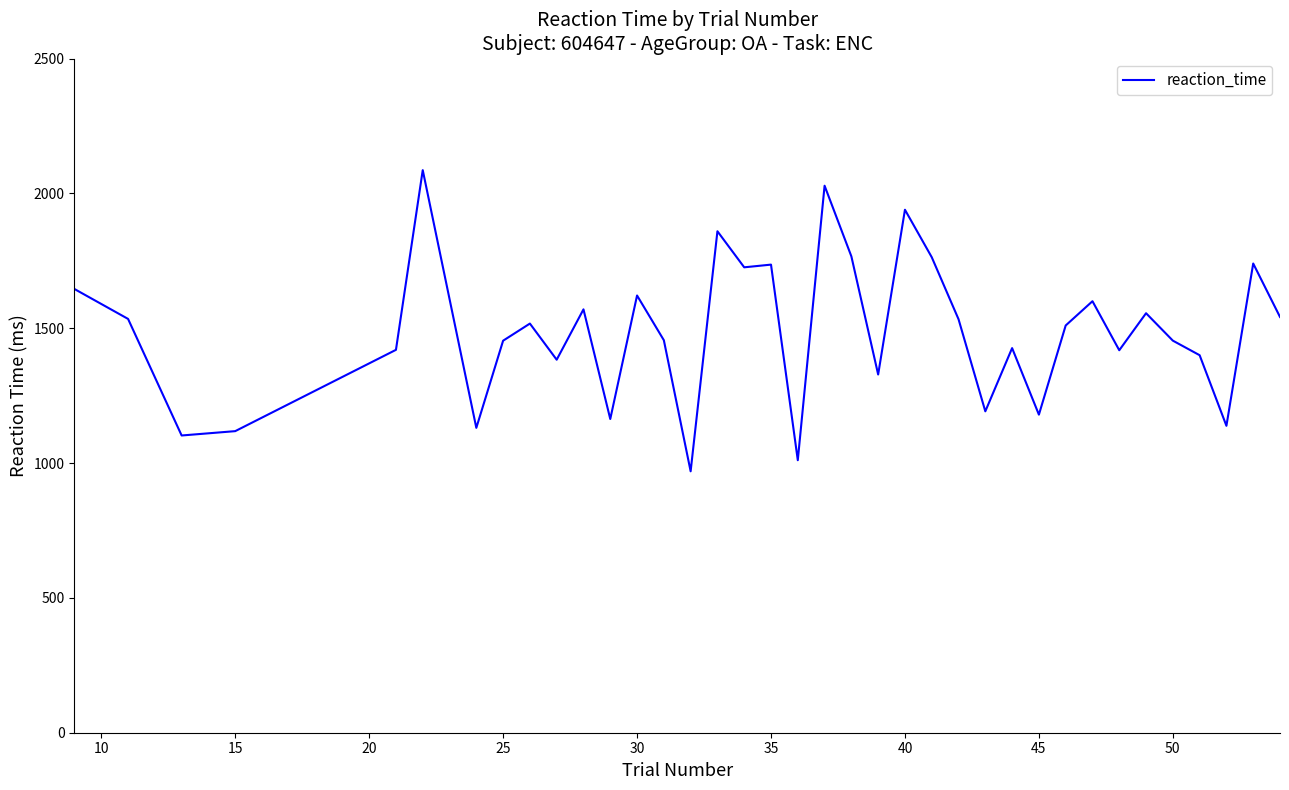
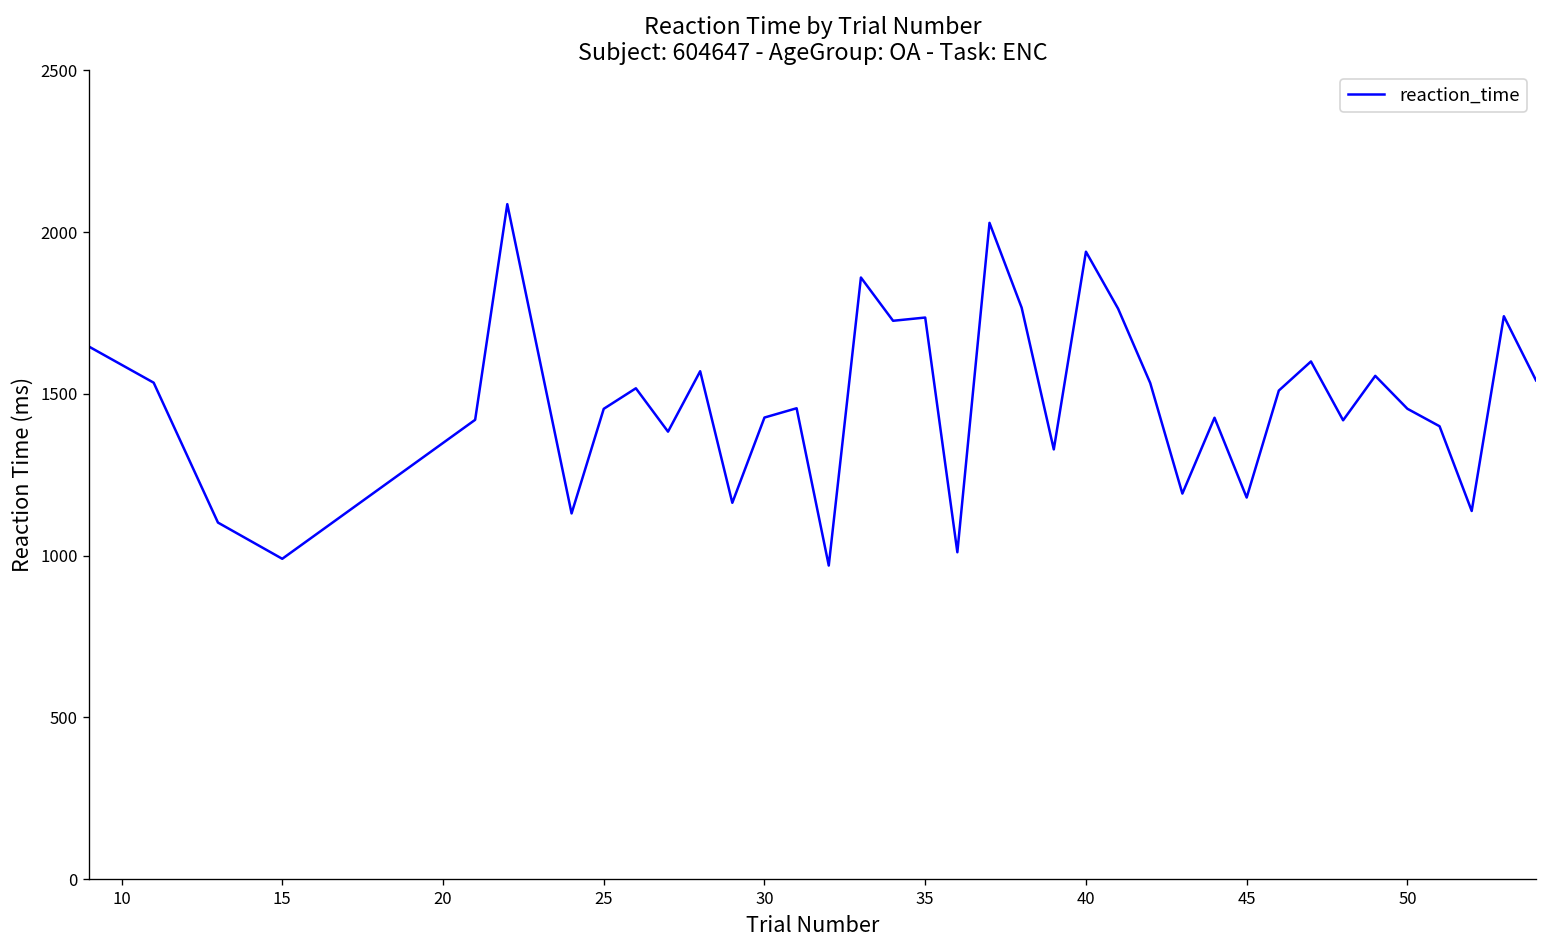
15: 1120 -> 990
30: 1620 -> 1430
